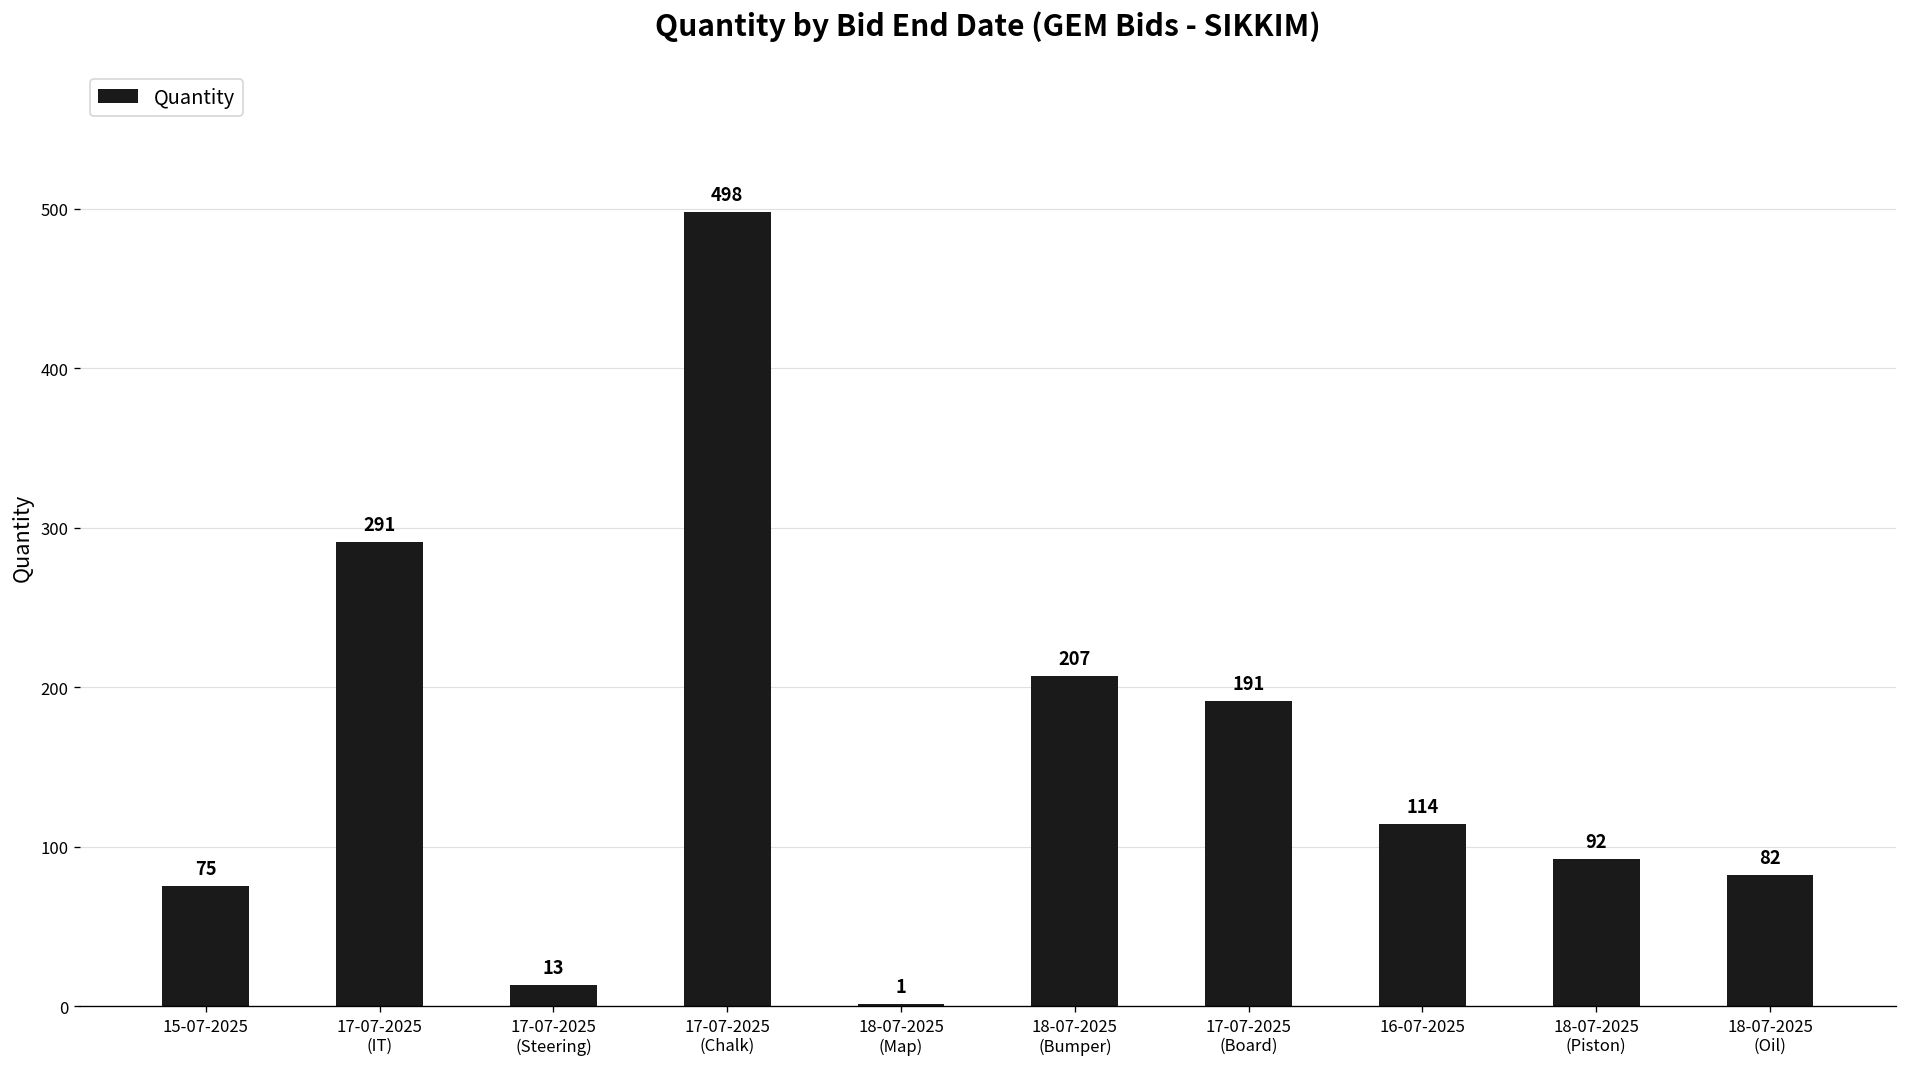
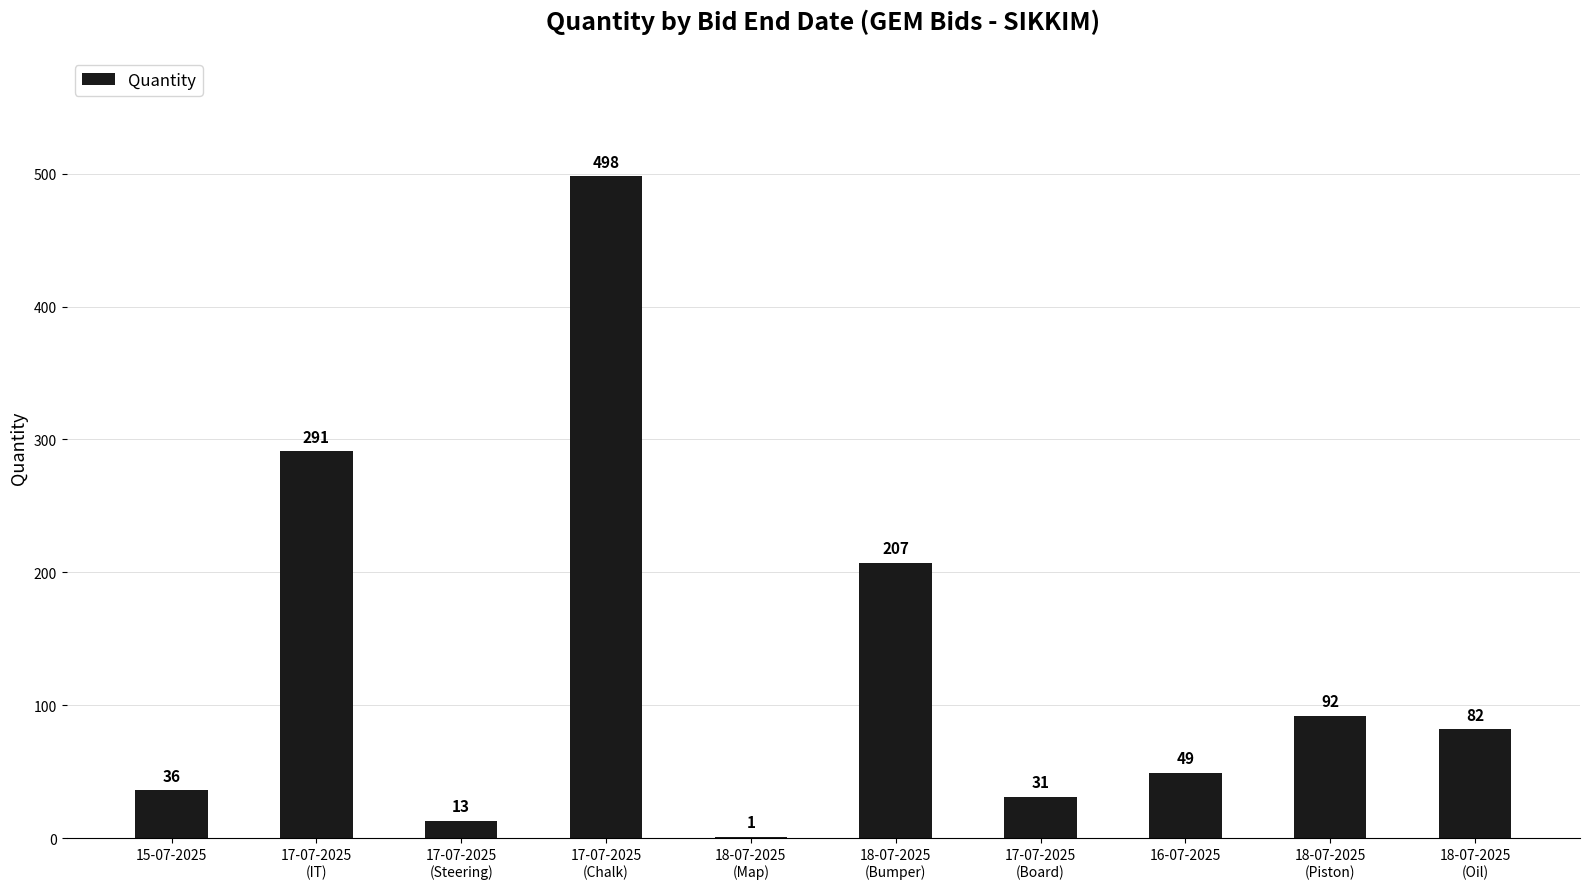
15-07-2025: 75 -> 36
17-07-2025 (Board): 191 -> 31
16-07-2025: 114 -> 49
